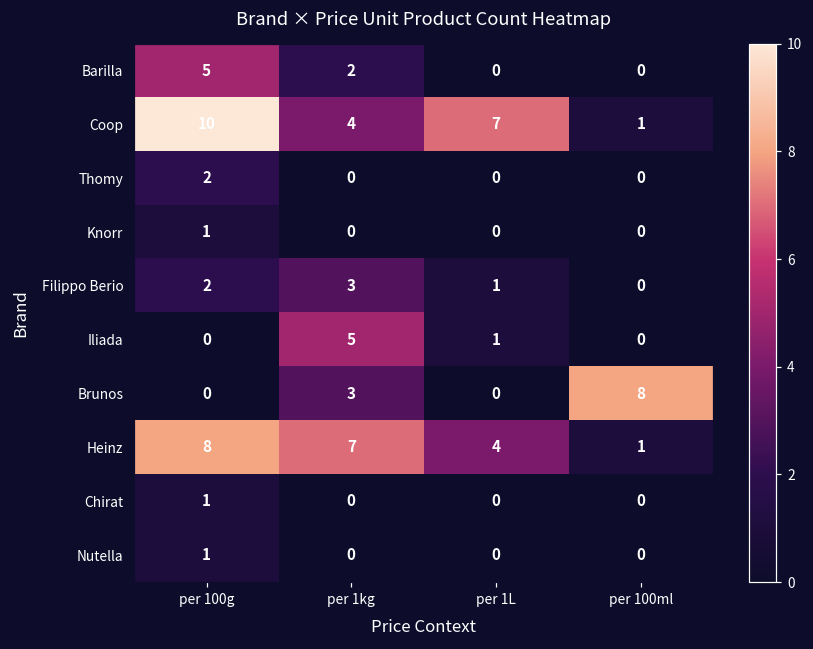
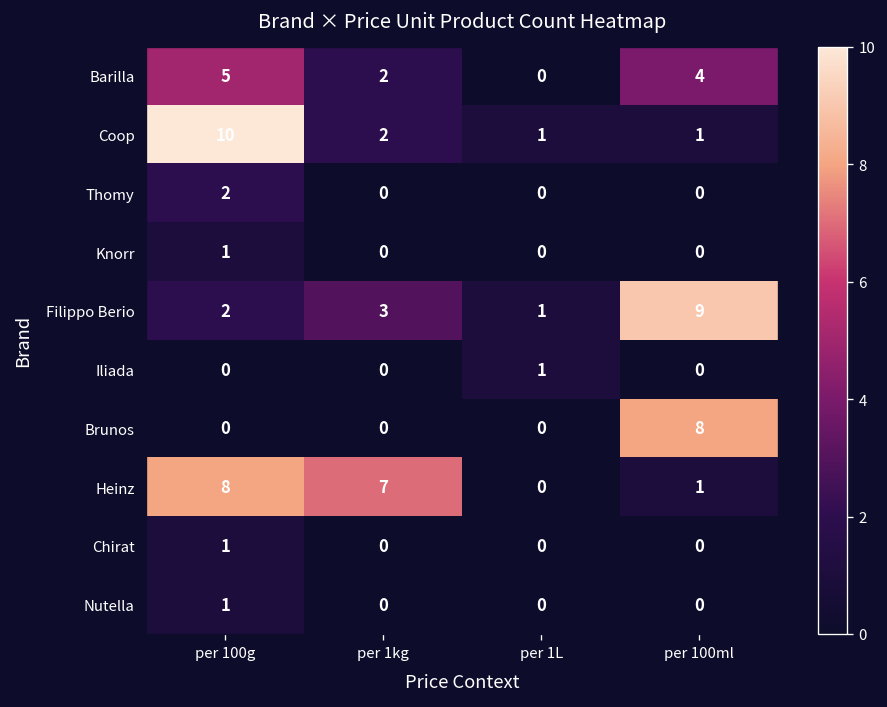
Barilla, per 100ml: 0 -> 4
Coop, per 1kg: 4 -> 2
Coop, per 1L: 7 -> 1
Filippo Berio, per 100ml: 0 -> 9
Iliada, per 1kg: 5 -> 0
Brunos, per 1kg: 3 -> 0
Heinz, per 1L: 4 -> 0
